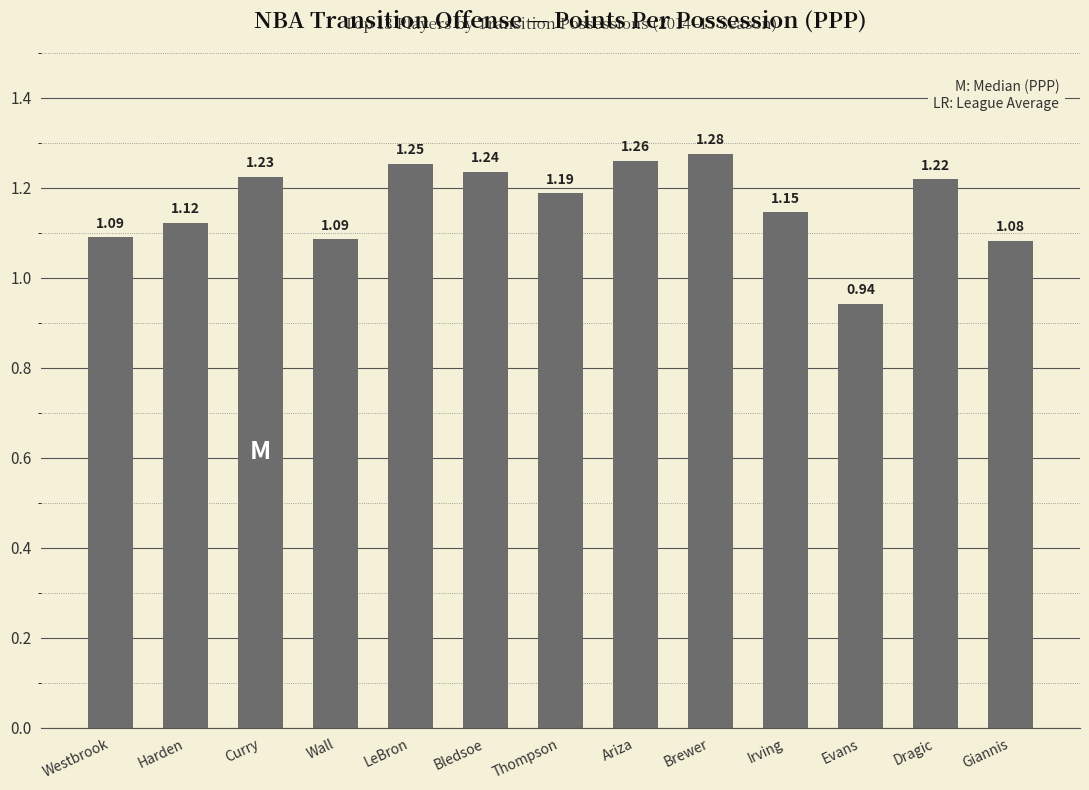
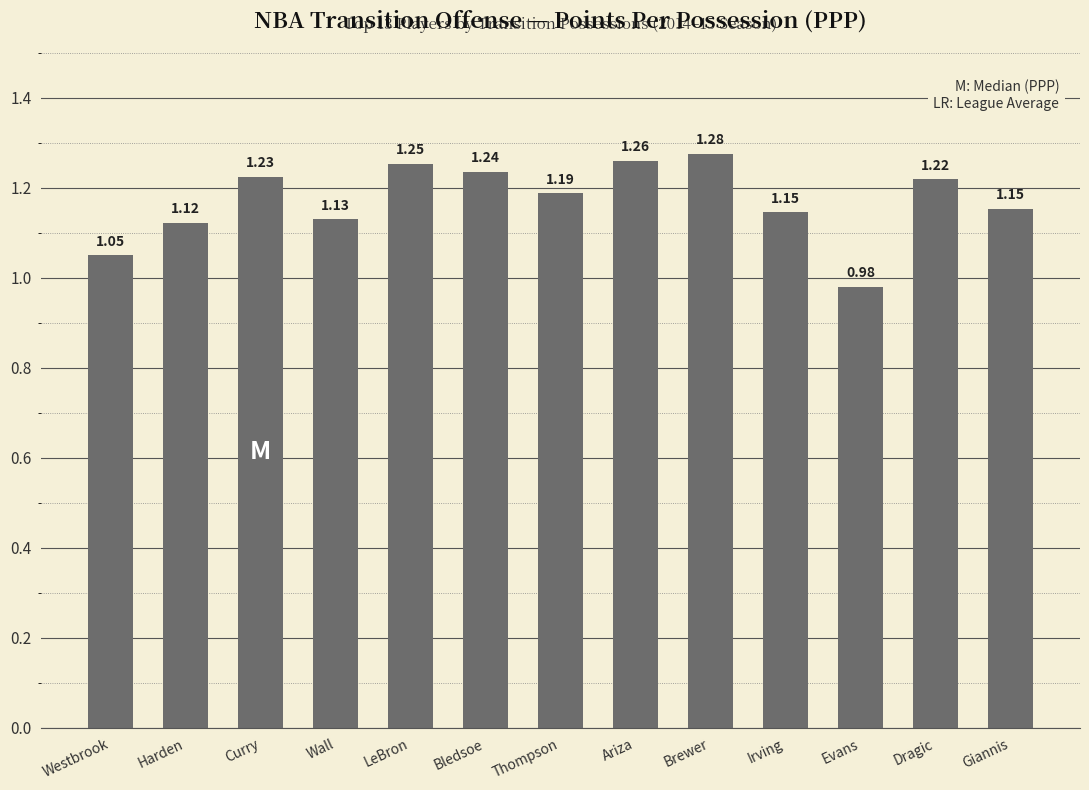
Westbrook: 1.09 -> 1.05
Wall: 1.09 -> 1.13
Evans: 0.94 -> 0.98
Giannis: 1.08 -> 1.15
